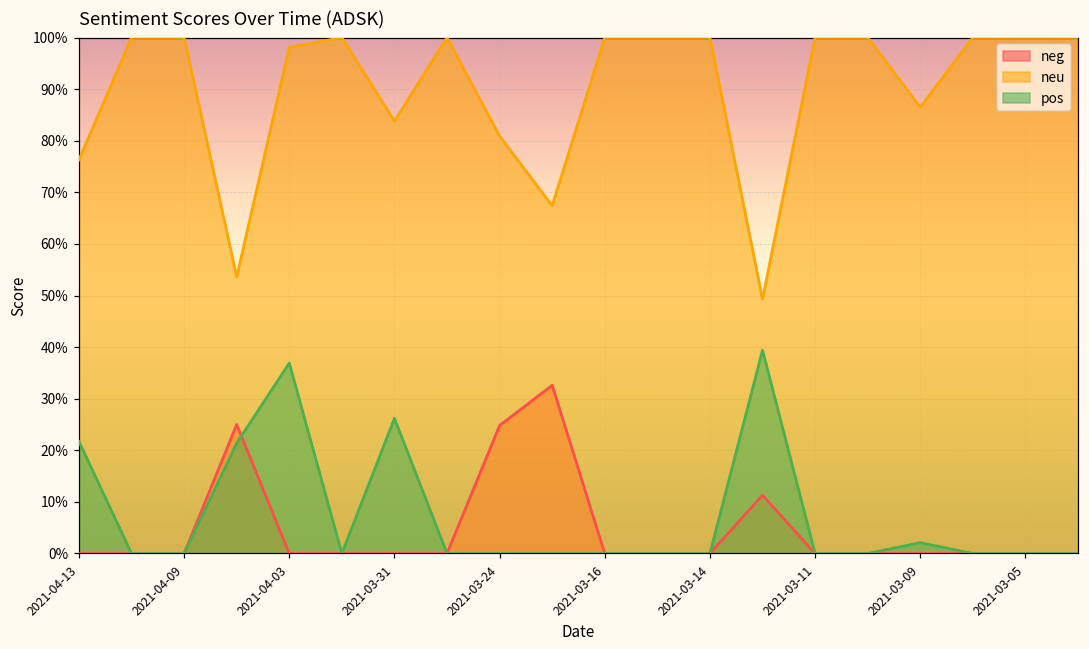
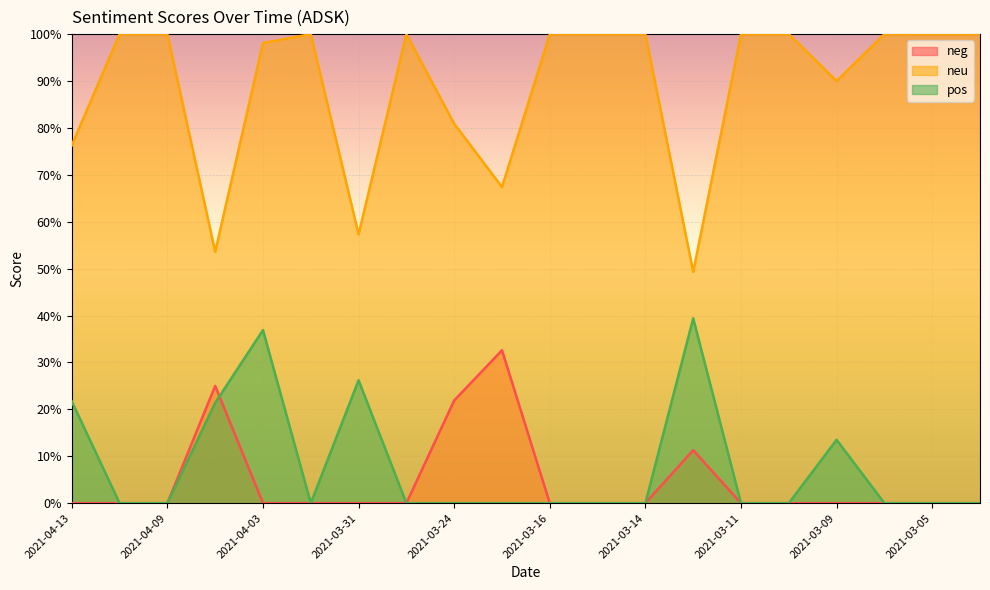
neu, 2021-03-31: 84% -> 57%
neg, 2021-03-24: 25% -> 22%
neu, 2021-03-09: 87% -> 90%
pos, 2021-03-09: 2% -> 14%
